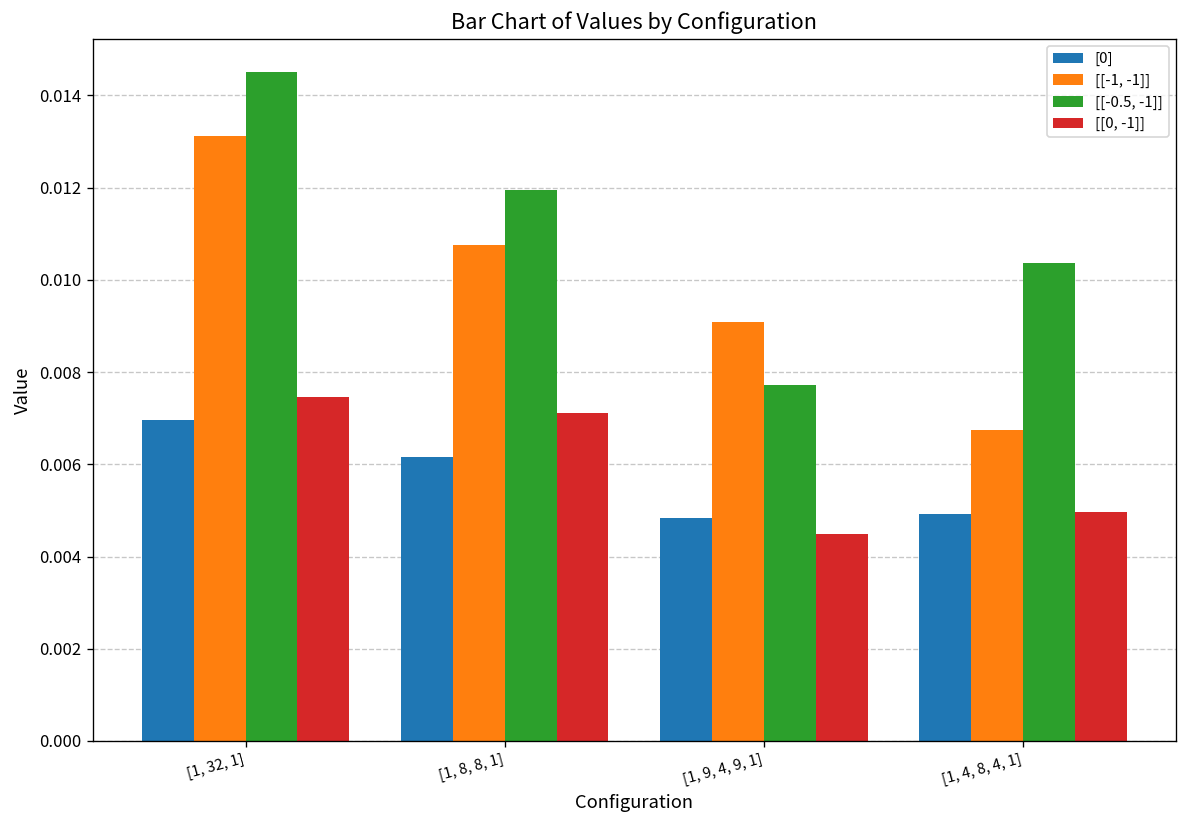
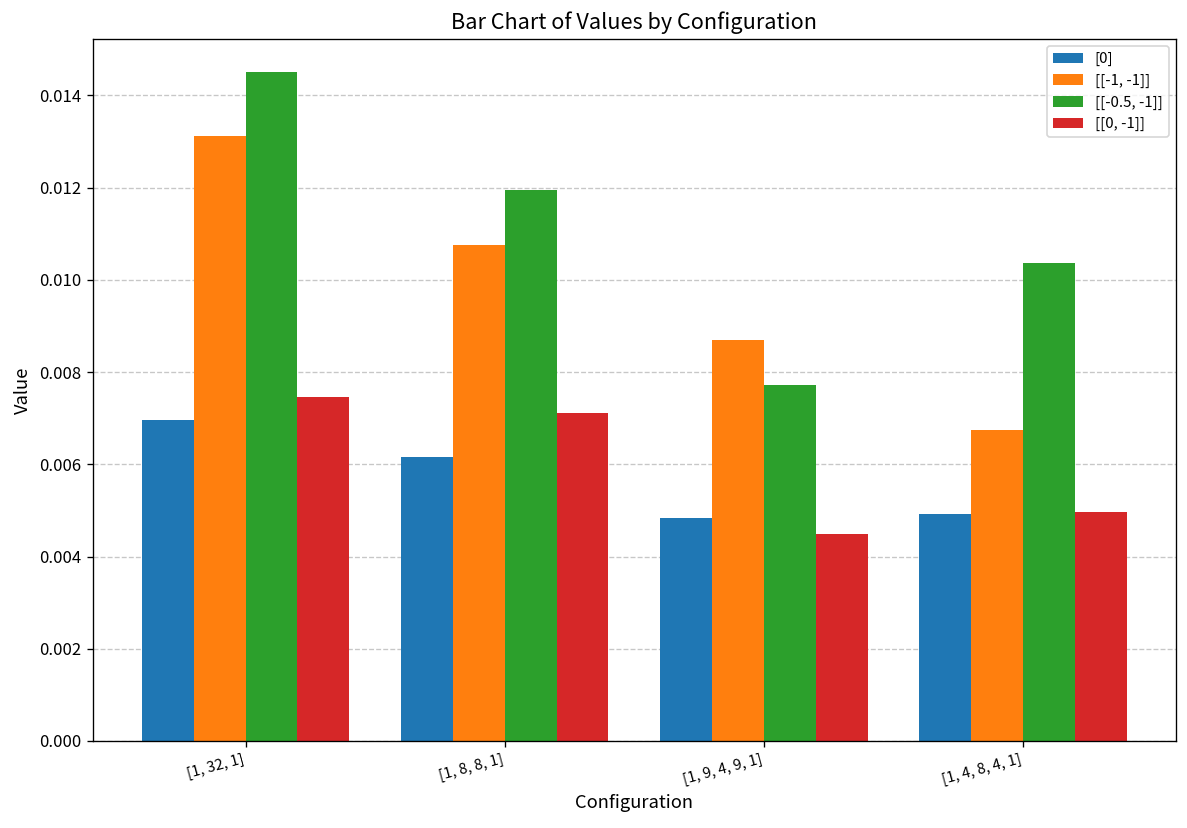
[[-1, -1]], [1, 9, 4, 9, 1]: 0.0091 -> 0.0087
